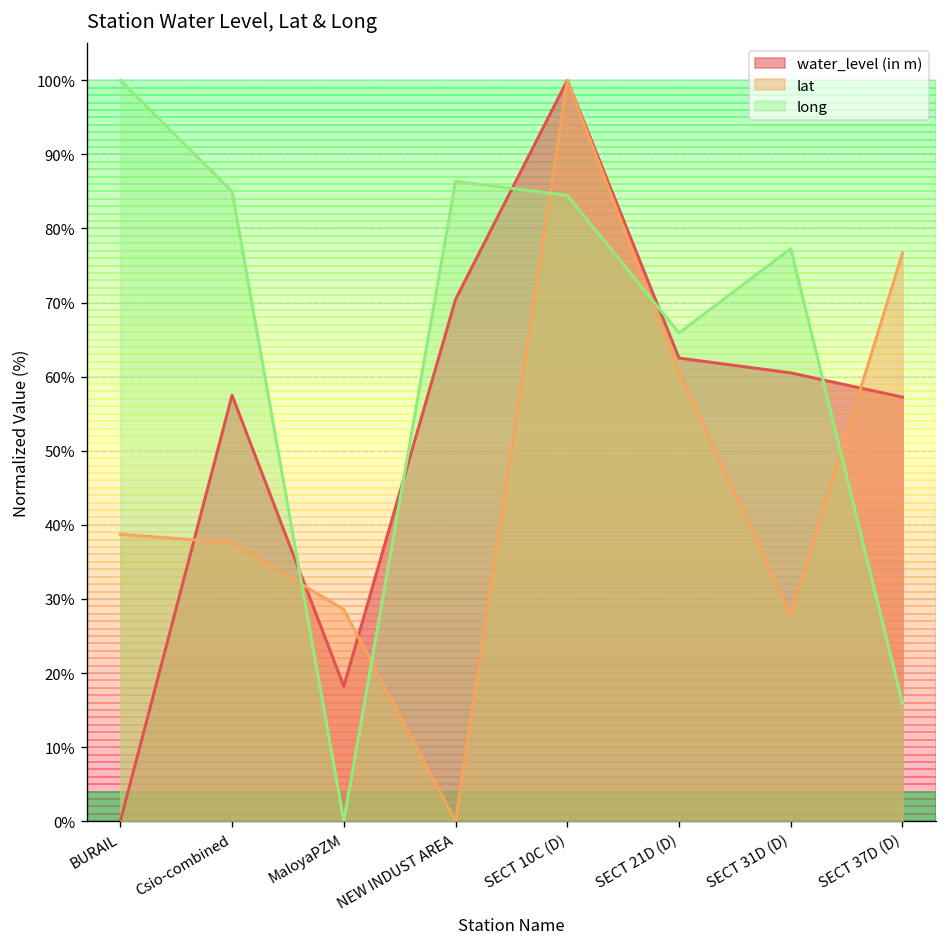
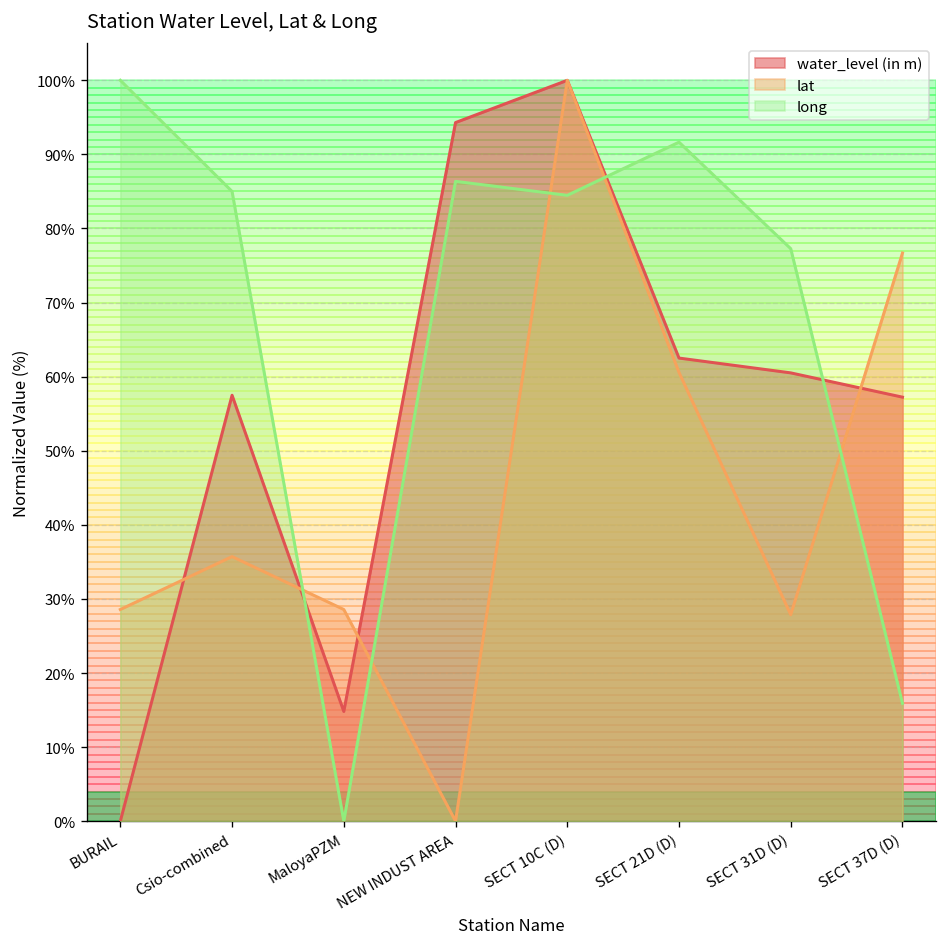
lat, BURAIL: 39% -> 29%
lat, Csio-combined: 38% -> 36%
water_level (in m), MaloyaPZM: 18% -> 15%
water_level (in m), NEW INDUST AREA: 70% -> 94%
long, SECT 21D (D): 66% -> 92%
